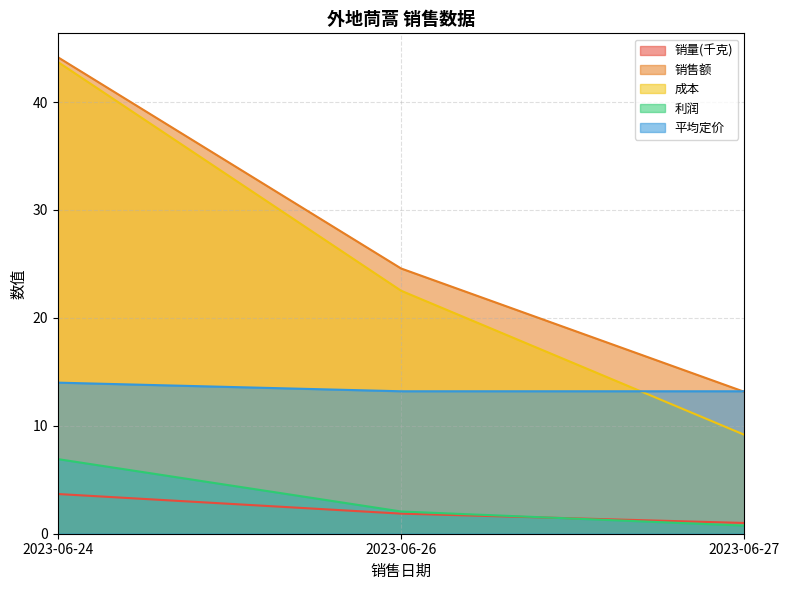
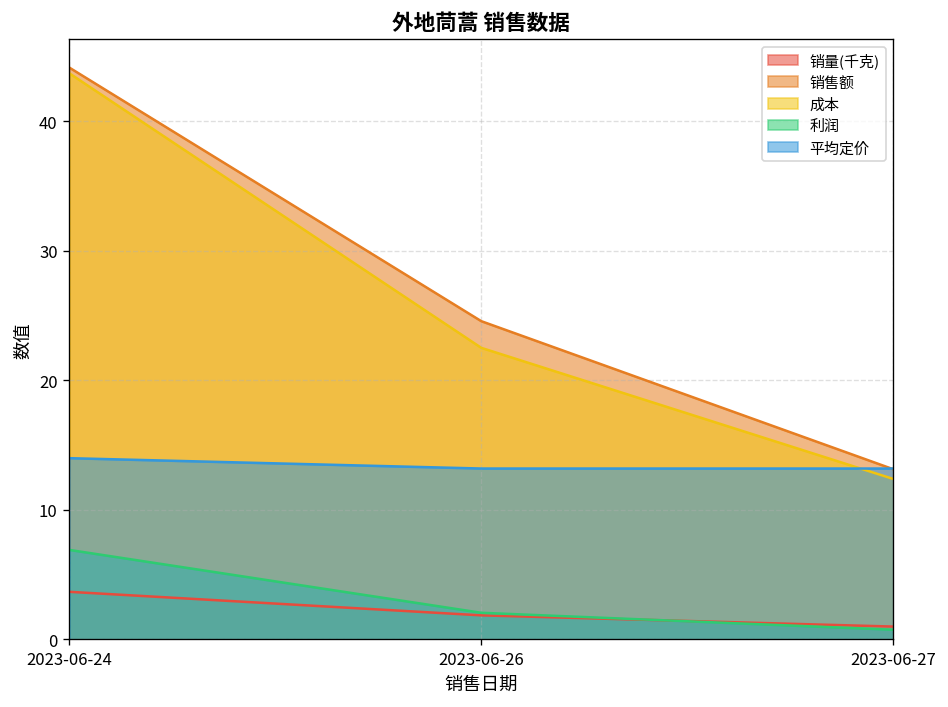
成本, 2023-06-27: 9.2 -> 12.4
